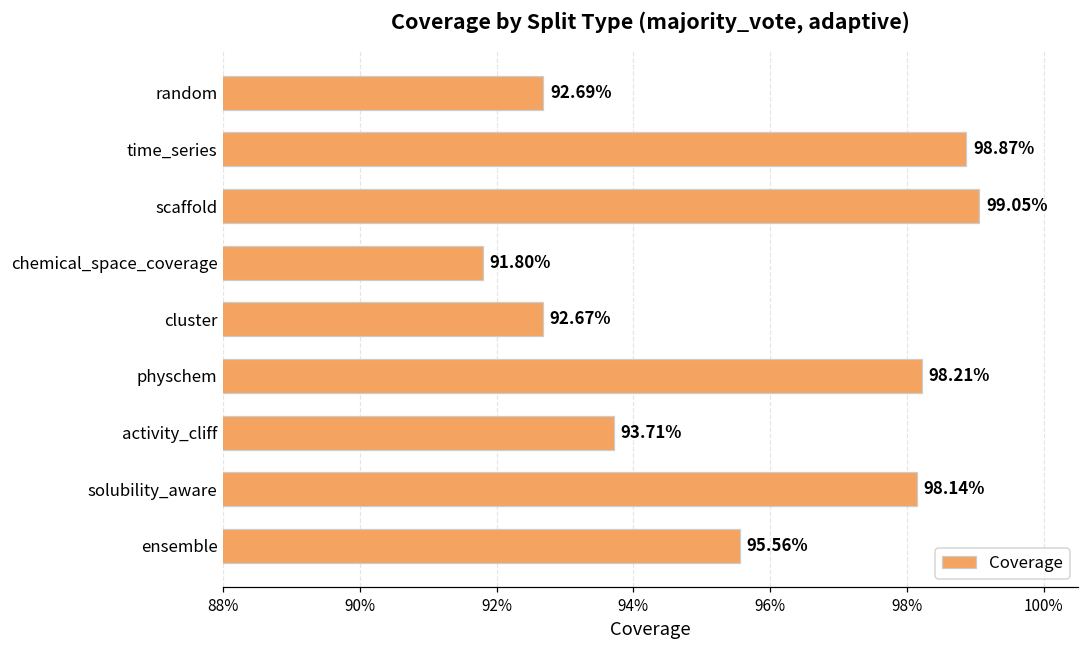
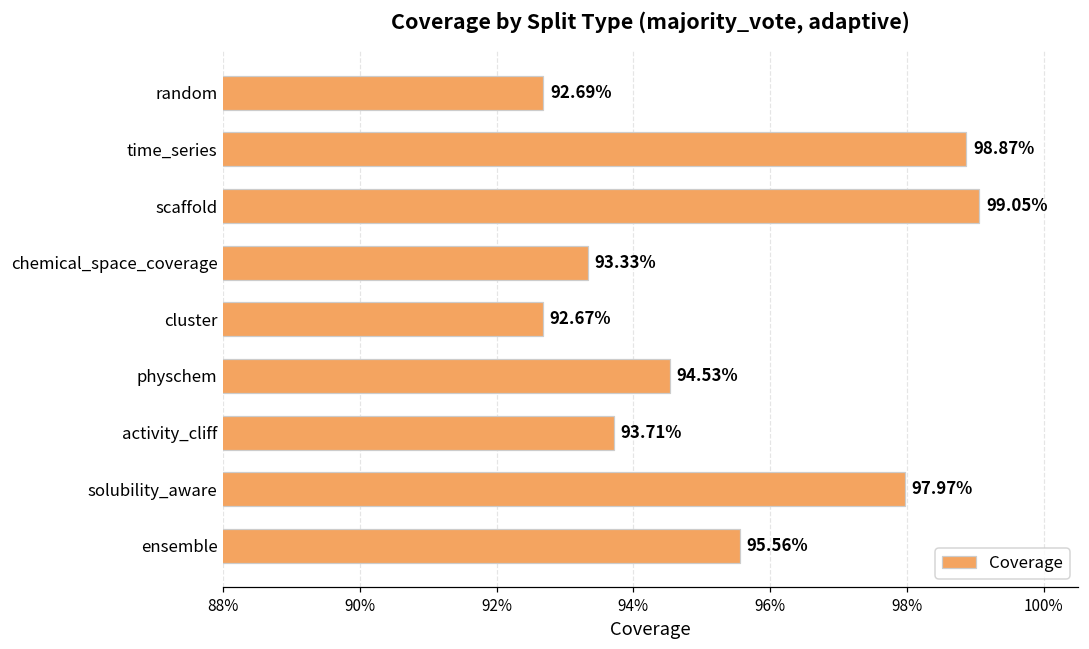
chemical_space_coverage: 91.80% -> 93.33%
physchem: 98.21% -> 94.53%
solubility_aware: 98.14% -> 97.97%
